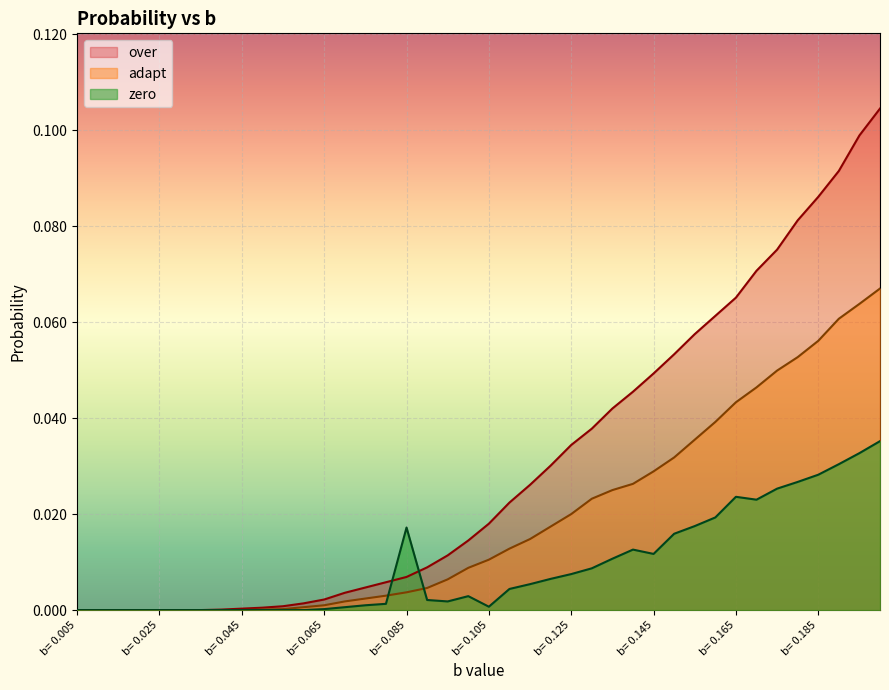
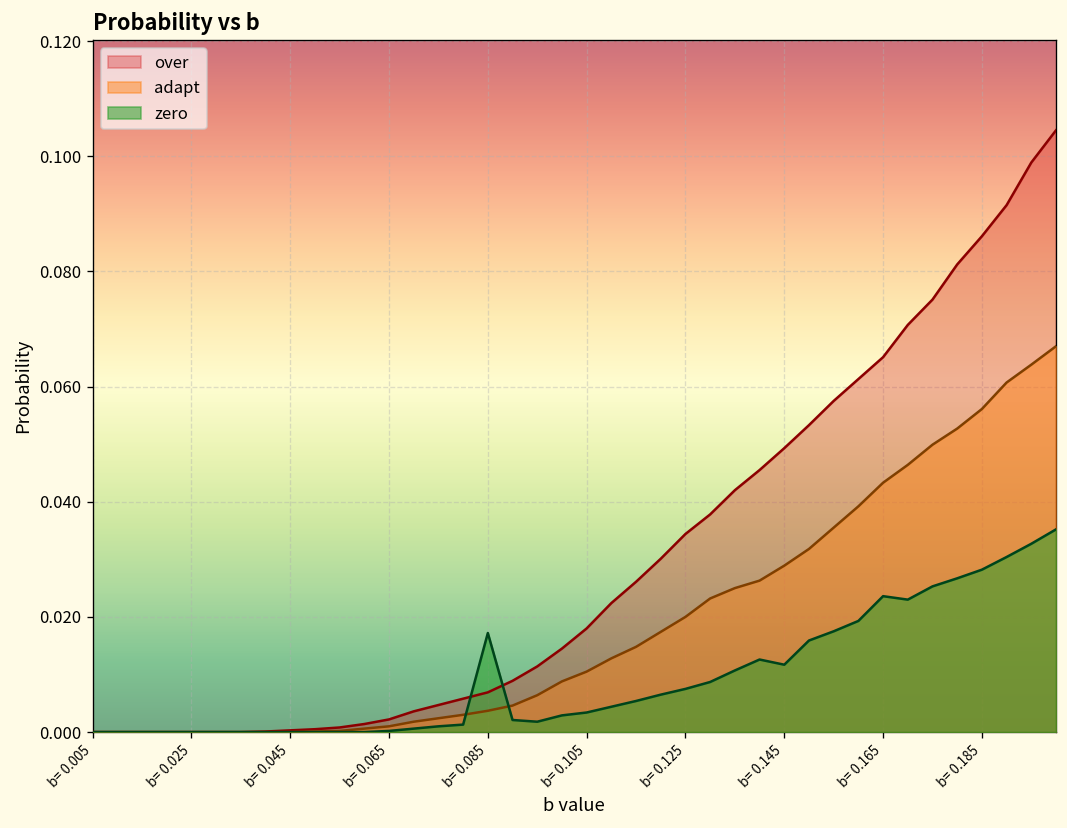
zero, b= 0.105: 0.001 -> 0.003
